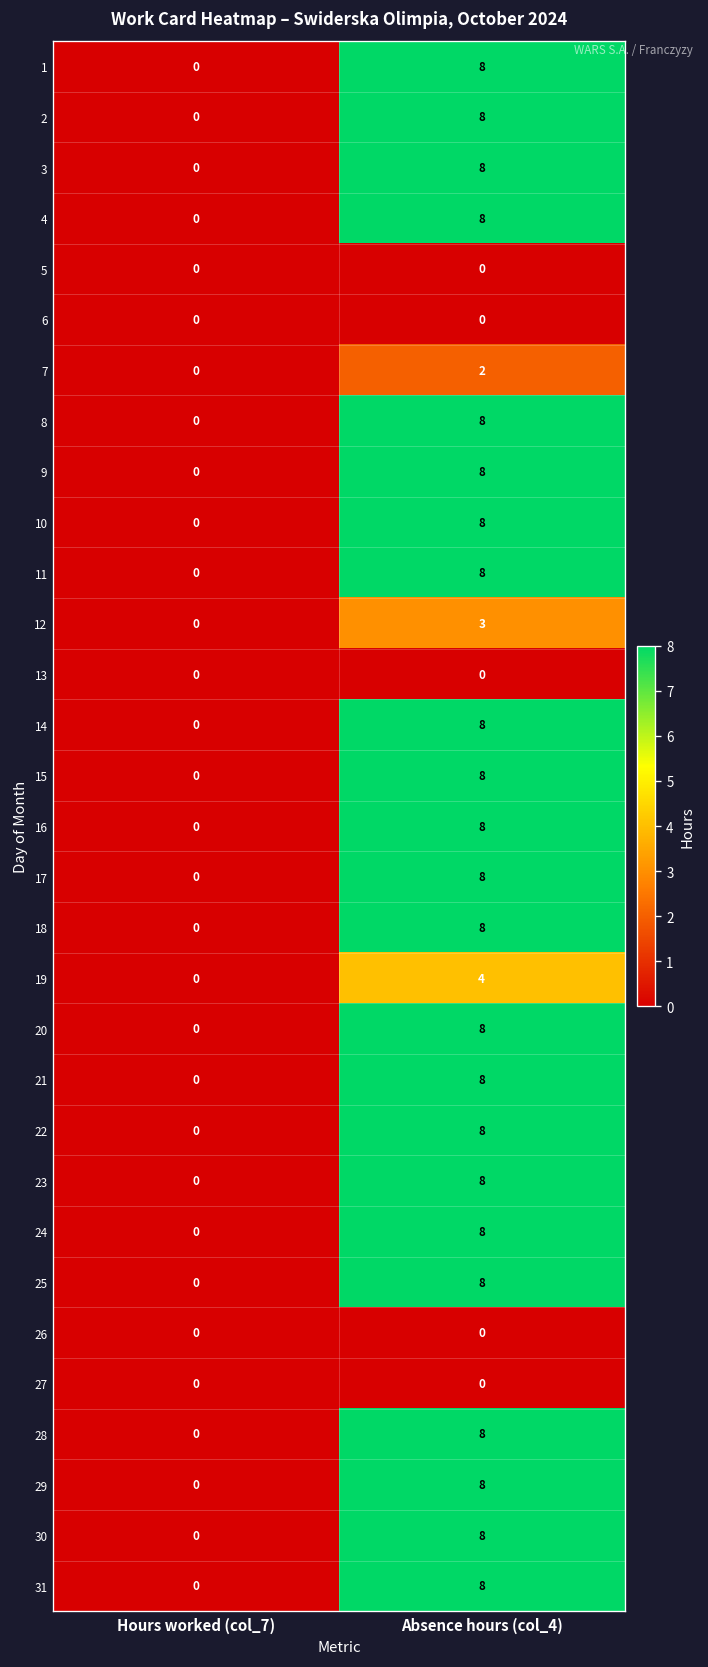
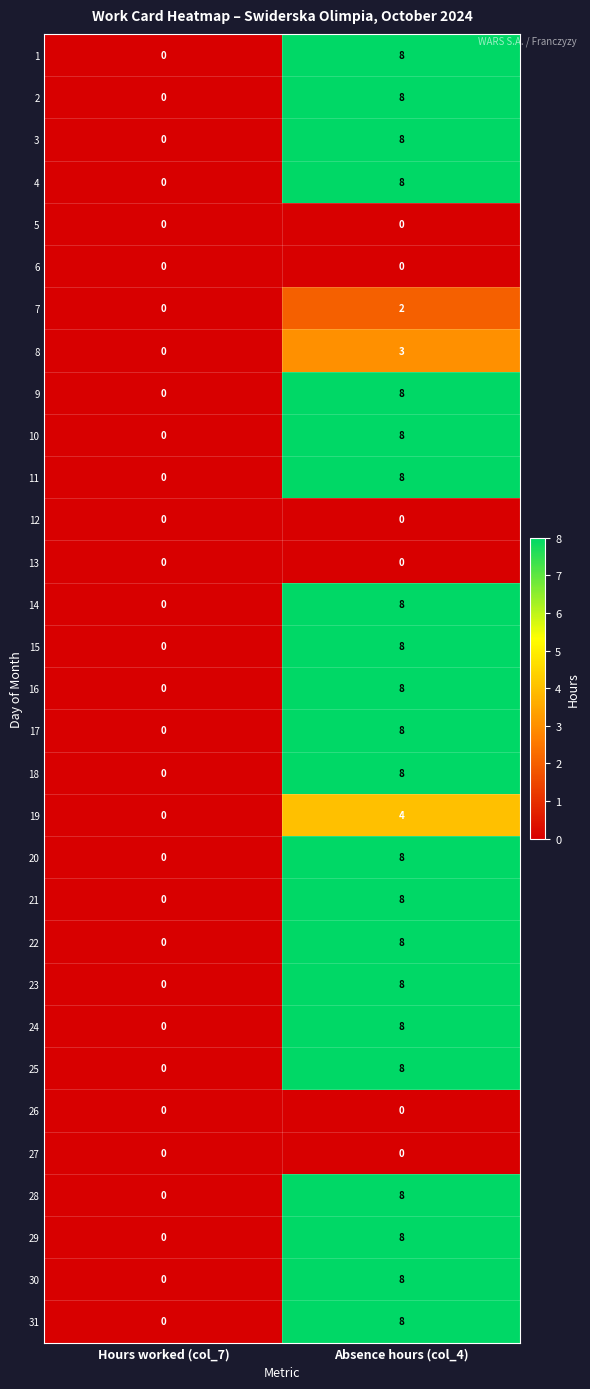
8, Absence hours (col_4): 8 -> 3
12, Absence hours (col_4): 3 -> 0
